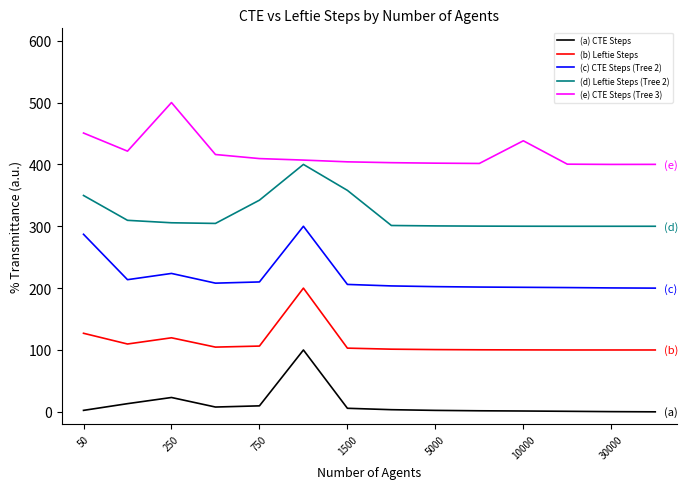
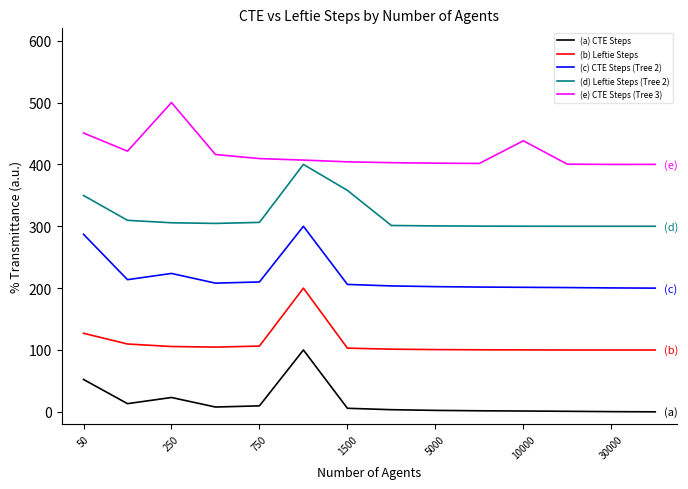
(a) CTE Steps, 50: 0 -> 50
(b) Leftie Steps, 250: 120 -> 110
(d) Leftie Steps (Tree 2), 750: 340 -> 310
